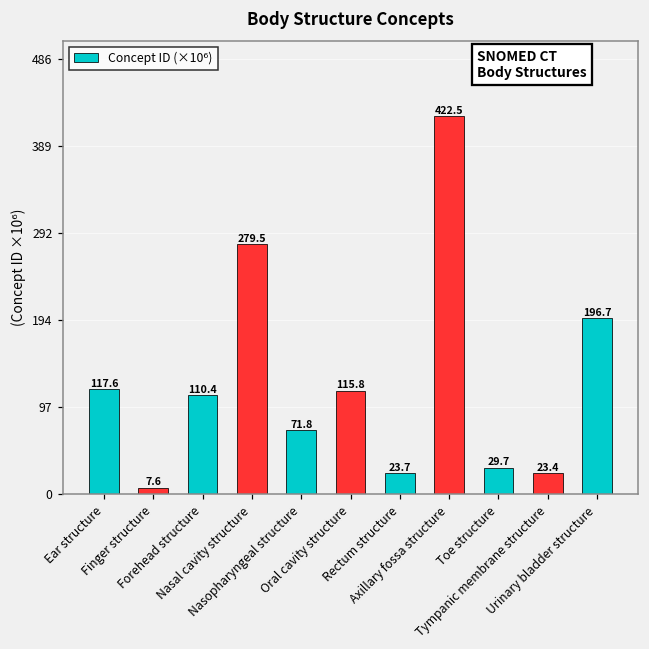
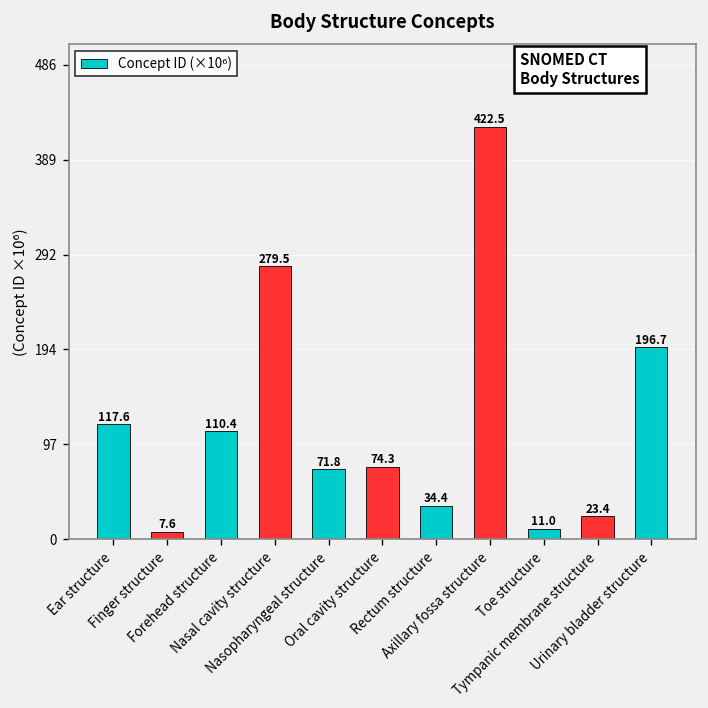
Oral cavity structure: 115.8 -> 74.3
Rectum structure: 23.7 -> 34.4
Toe structure: 29.7 -> 11.0
